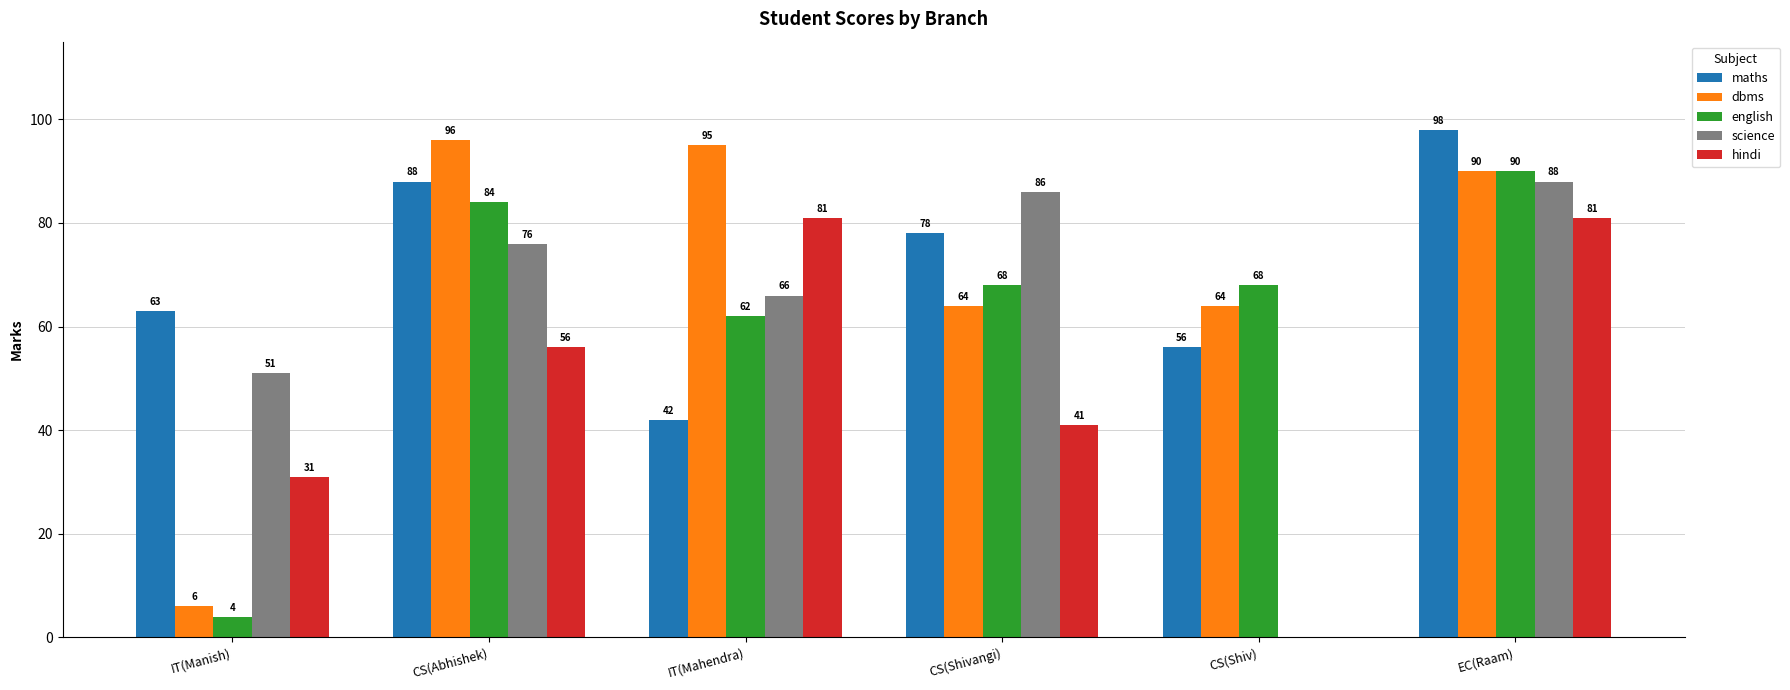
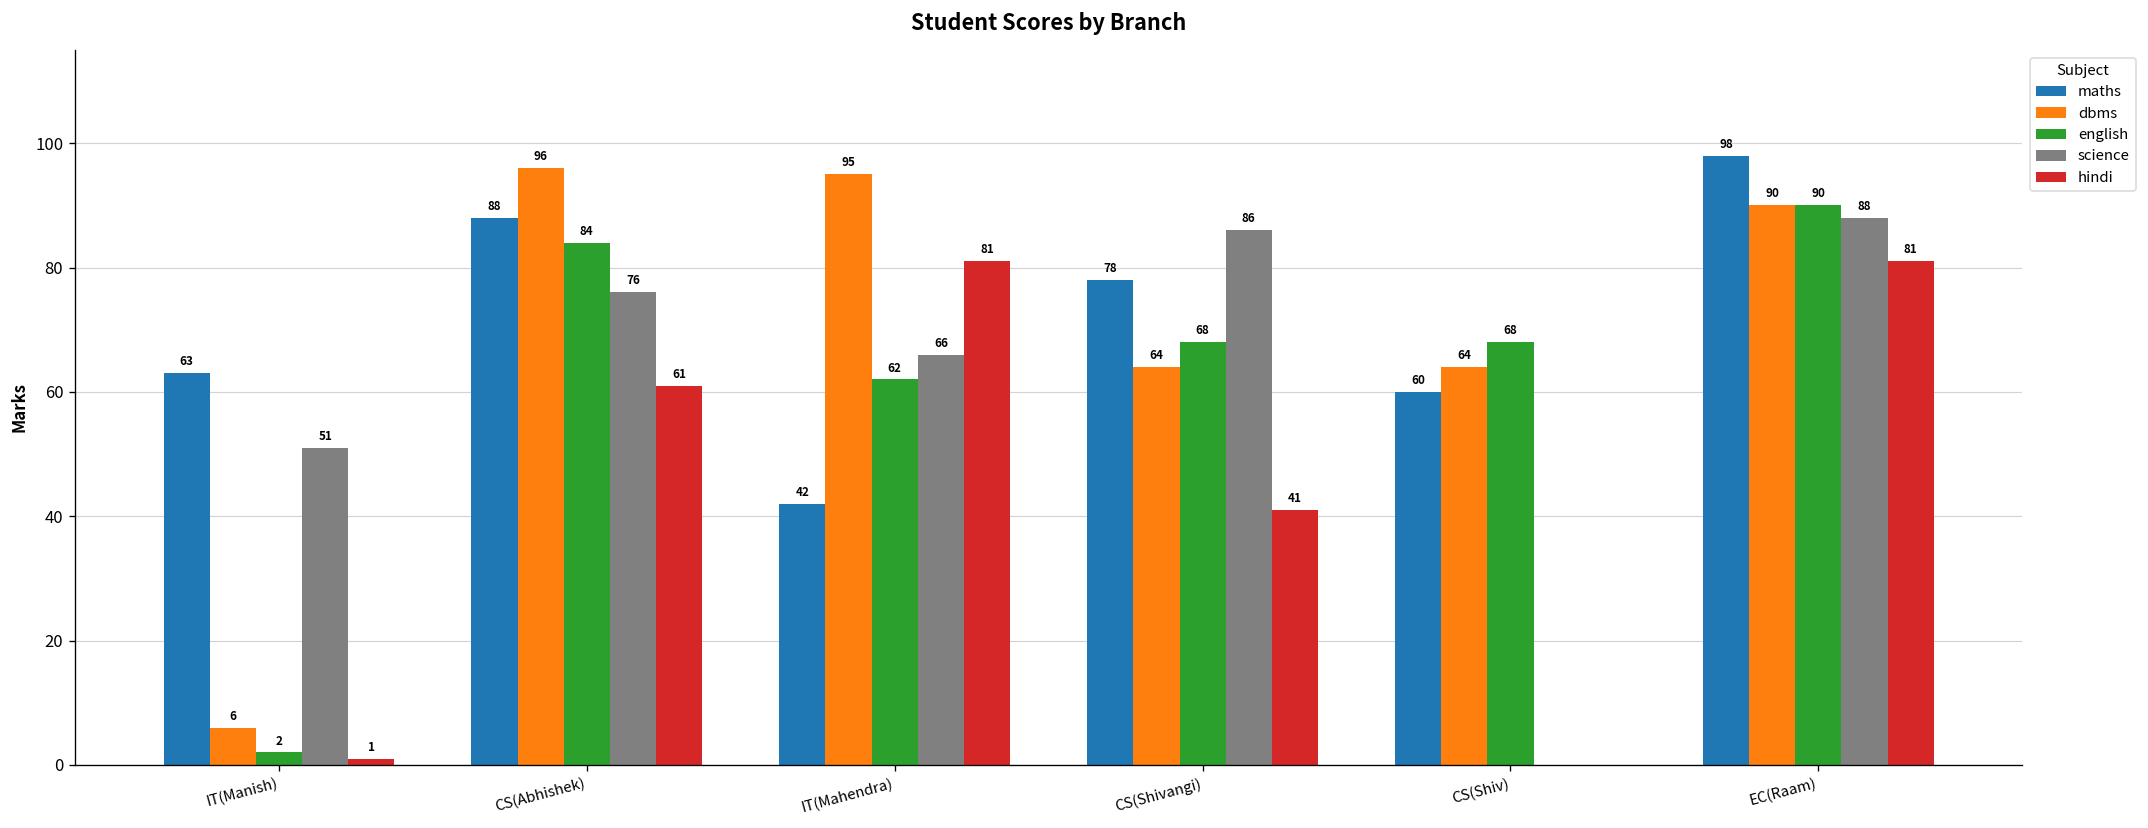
english, IT(Manish): 4 -> 2
hindi, IT(Manish): 31 -> 1
hindi, CS(Abhishek): 56 -> 61
maths, CS(Shiv): 56 -> 60
